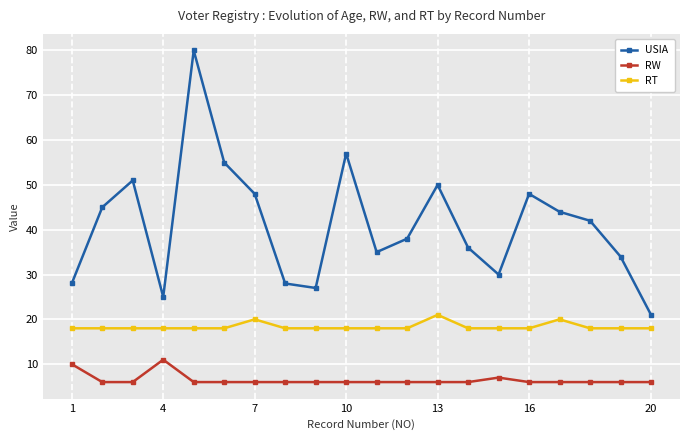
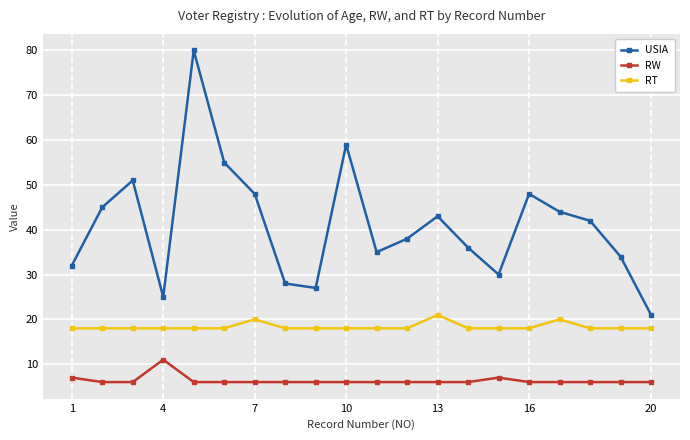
USIA, 1: 28 -> 32
RW, 1: 10 -> 7
USIA, 10: 57 -> 59
USIA, 13: 50 -> 43
